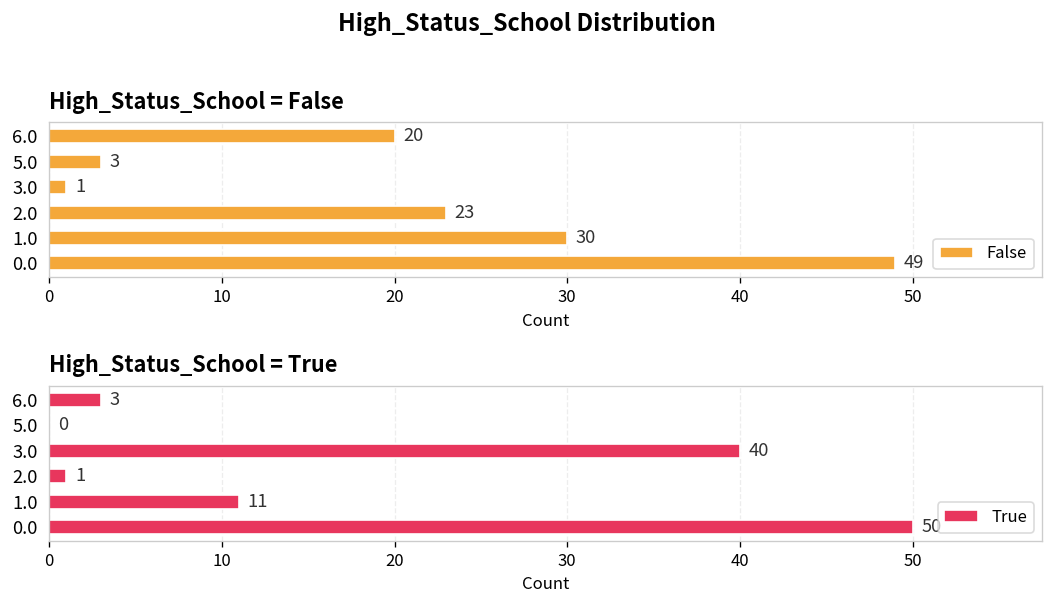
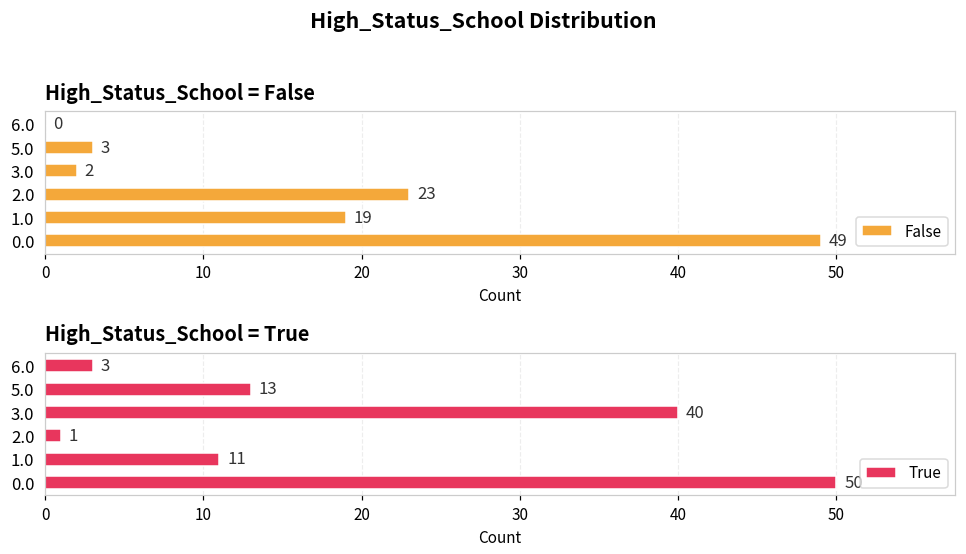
High_Status_School = False, 6.0: 20 -> 0
High_Status_School = False, 3.0: 1 -> 2
High_Status_School = False, 1.0: 30 -> 19
High_Status_School = True, 5.0: 0 -> 13
